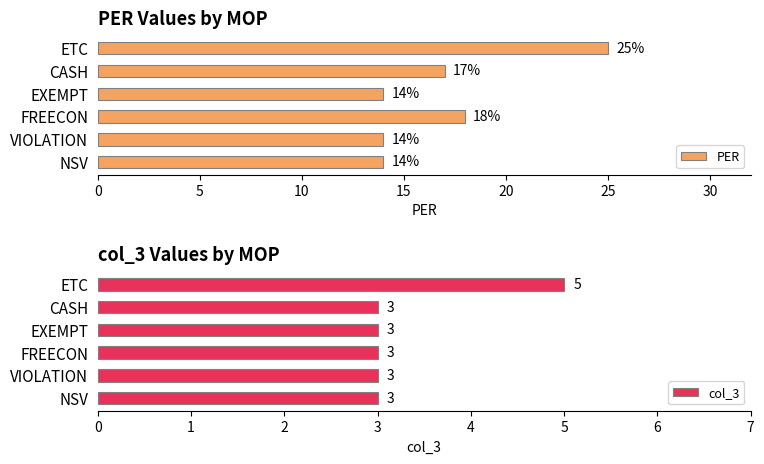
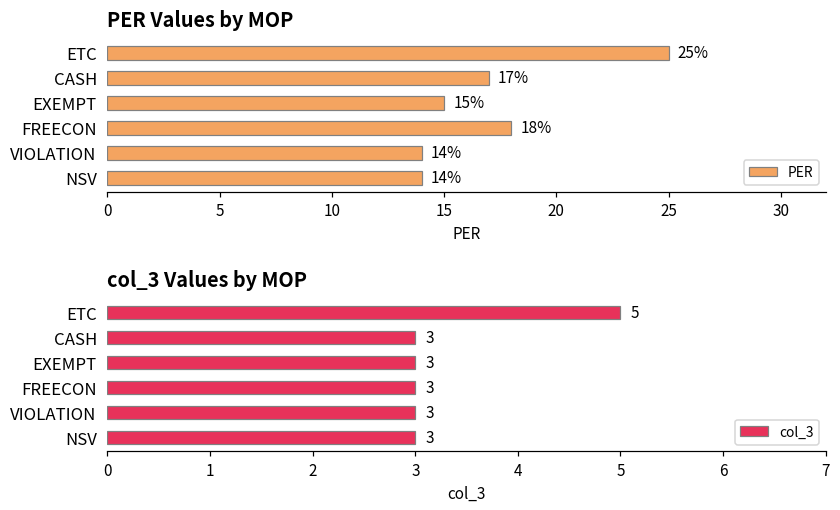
PER Values by MOP, EXEMPT: 14% -> 15%
